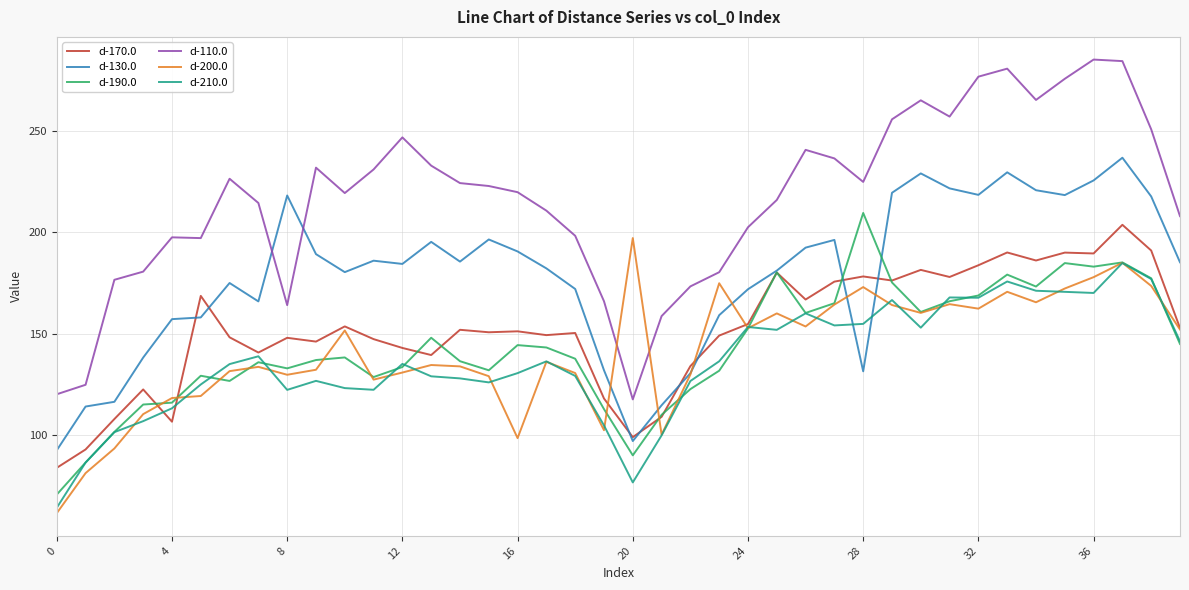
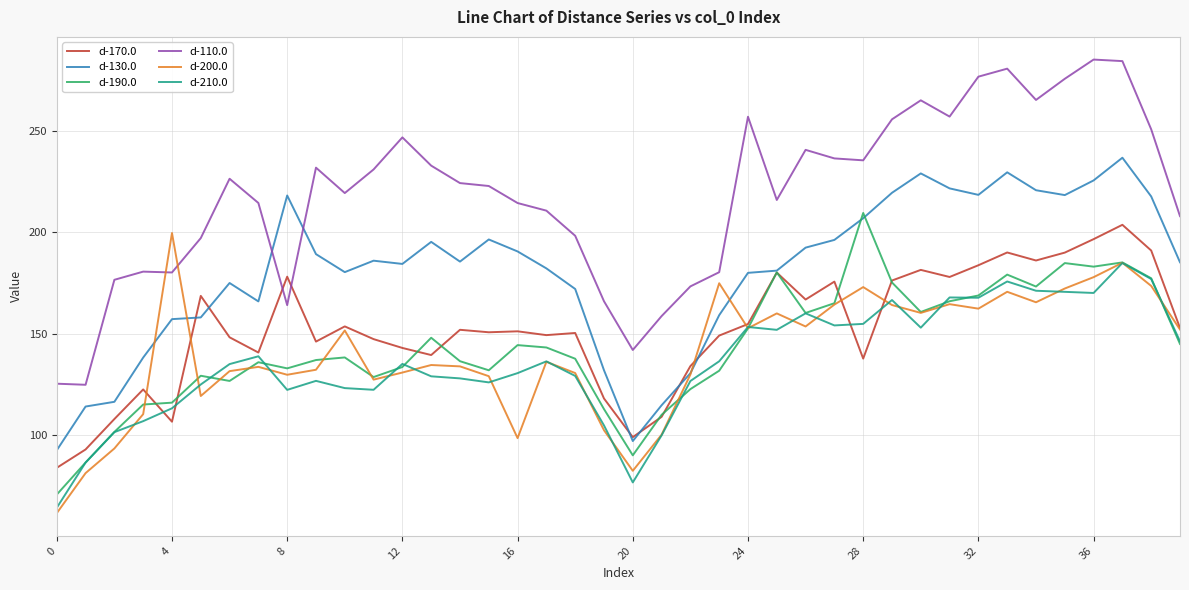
d-110.0, 0: 120 -> 125
d-110.0, 4: 197 -> 180
d-200.0, 4: 118 -> 200
d-170.0, 8: 148 -> 178
d-110.0, 16: 220 -> 214
d-110.0, 20: 118 -> 142
d-200.0, 20: 197 -> 82
d-130.0, 24: 172 -> 180
d-110.0, 24: 202 -> 257
d-170.0, 28: 178 -> 138
d-130.0, 28: 131 -> 207
d-110.0, 28: 225 -> 235
d-170.0, 36: 190 -> 197
